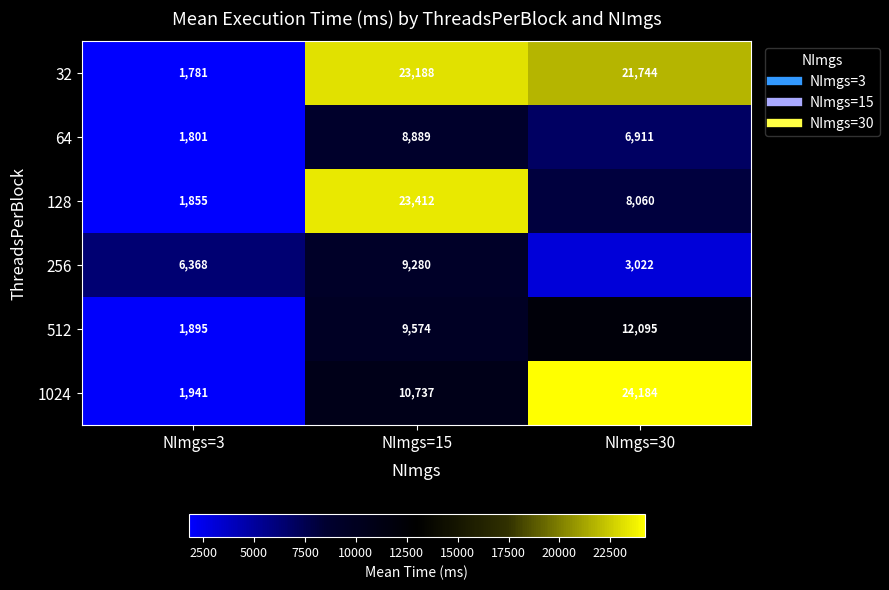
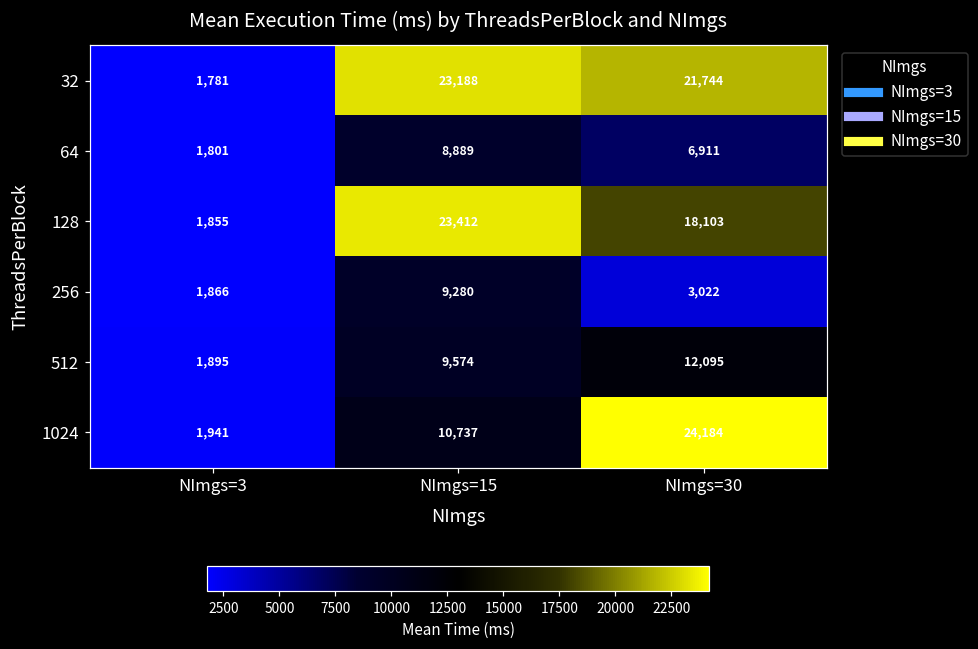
128, NImgs=30: 8,060 -> 18,103
256, NImgs=3: 6,368 -> 1,866
